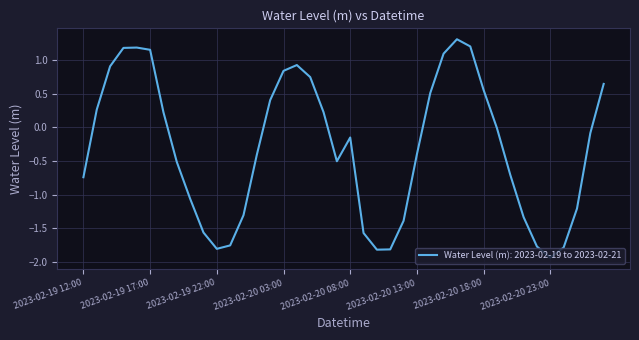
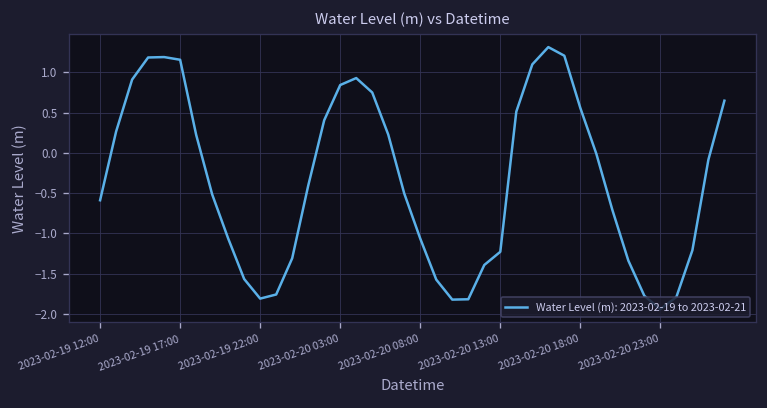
2023-02-19 12:00: -0.7 -> -0.6
2023-02-20 08:00: -0.2 -> -1.1
2023-02-20 13:00: -0.4 -> -1.2
